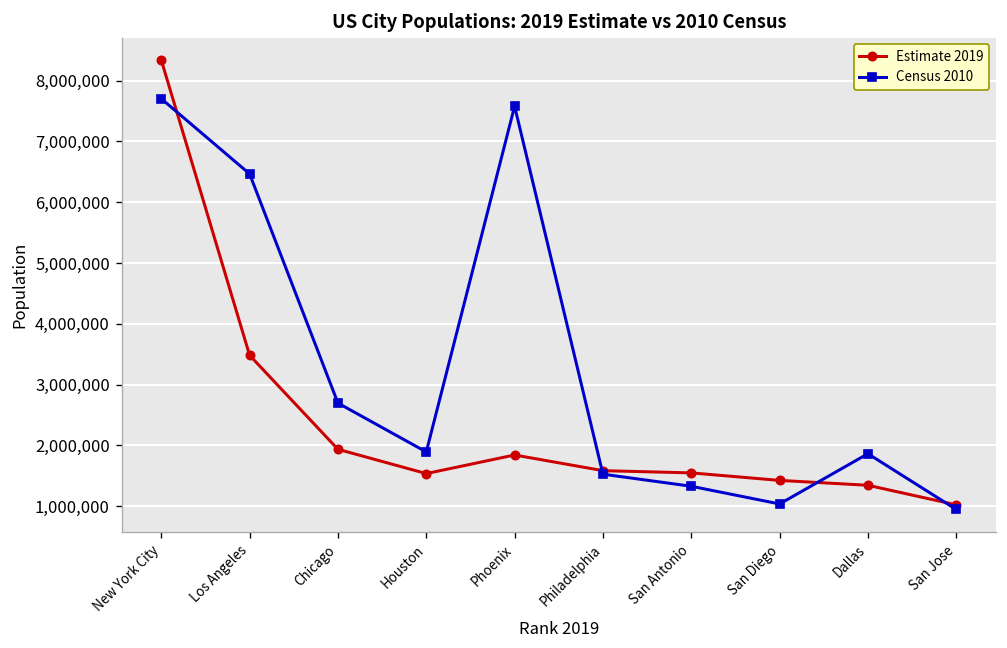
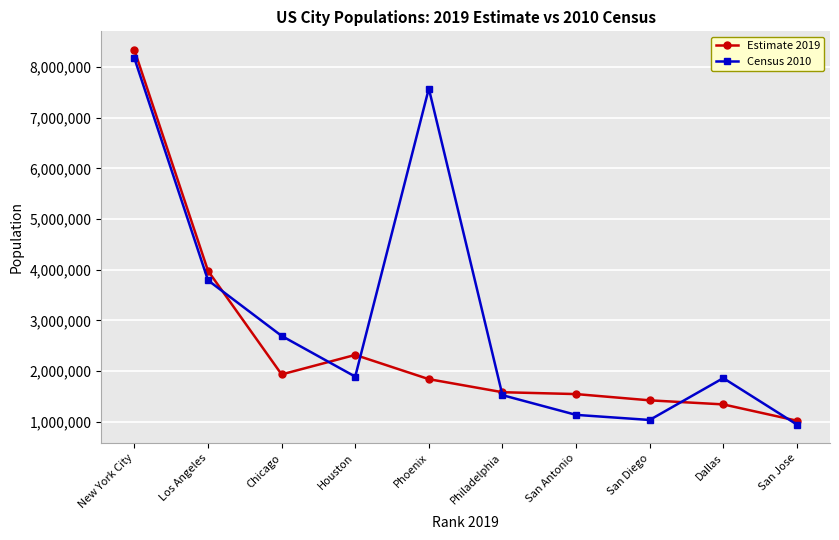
Census 2010, New York City: 7,700,000 -> 8,200,000
Estimate 2019, Los Angeles: 3,500,000 -> 4,000,000
Census 2010, Los Angeles: 6,500,000 -> 3,800,000
Estimate 2019, Houston: 1,500,000 -> 2,300,000
Census 2010, San Antonio: 1,300,000 -> 1,100,000
